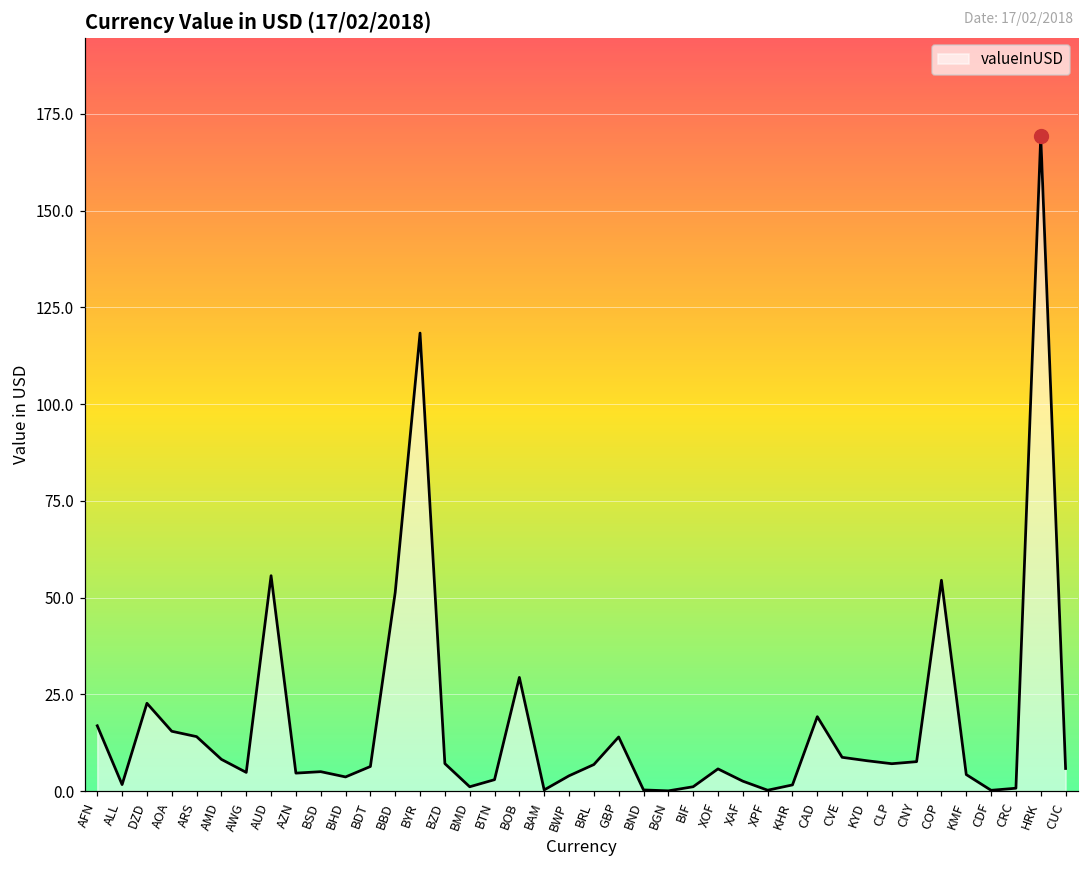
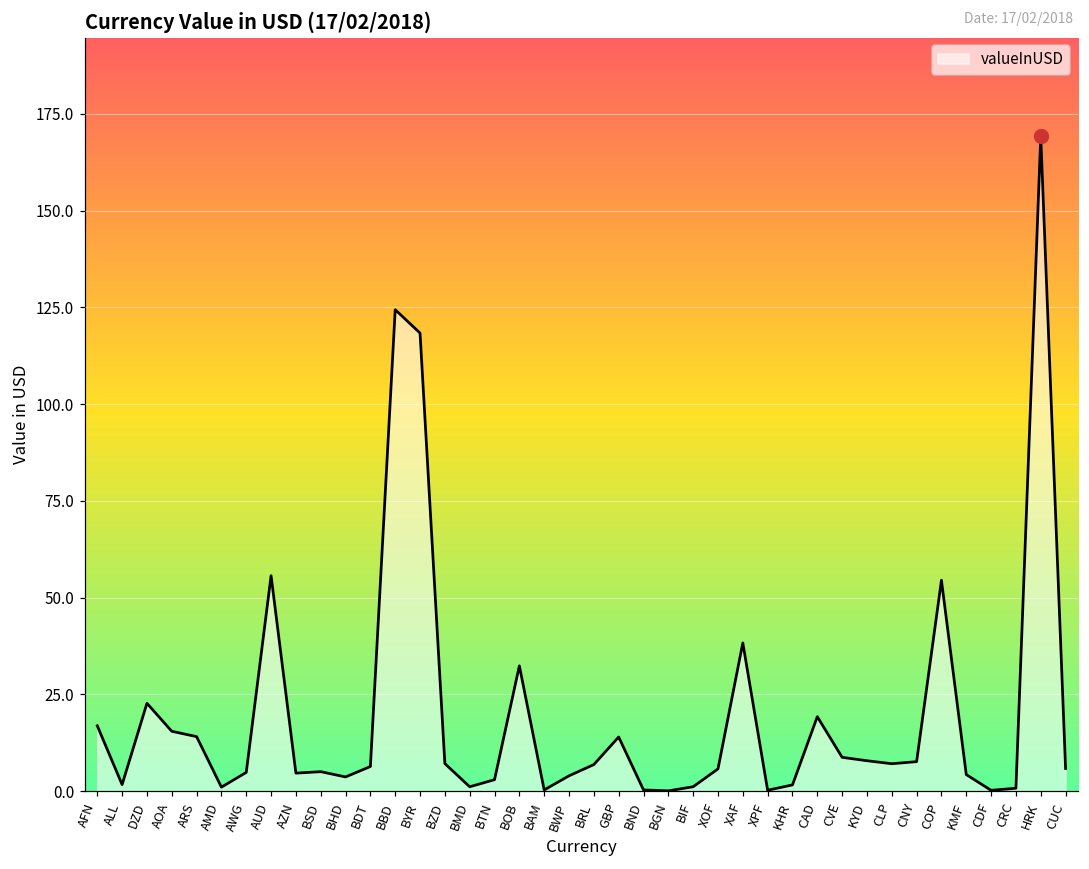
valueInUSD, AMD: 8 -> 1
valueInUSD, BBD: 51 -> 124
valueInUSD, BOB: 29 -> 32
valueInUSD, XAF: 3 -> 38
